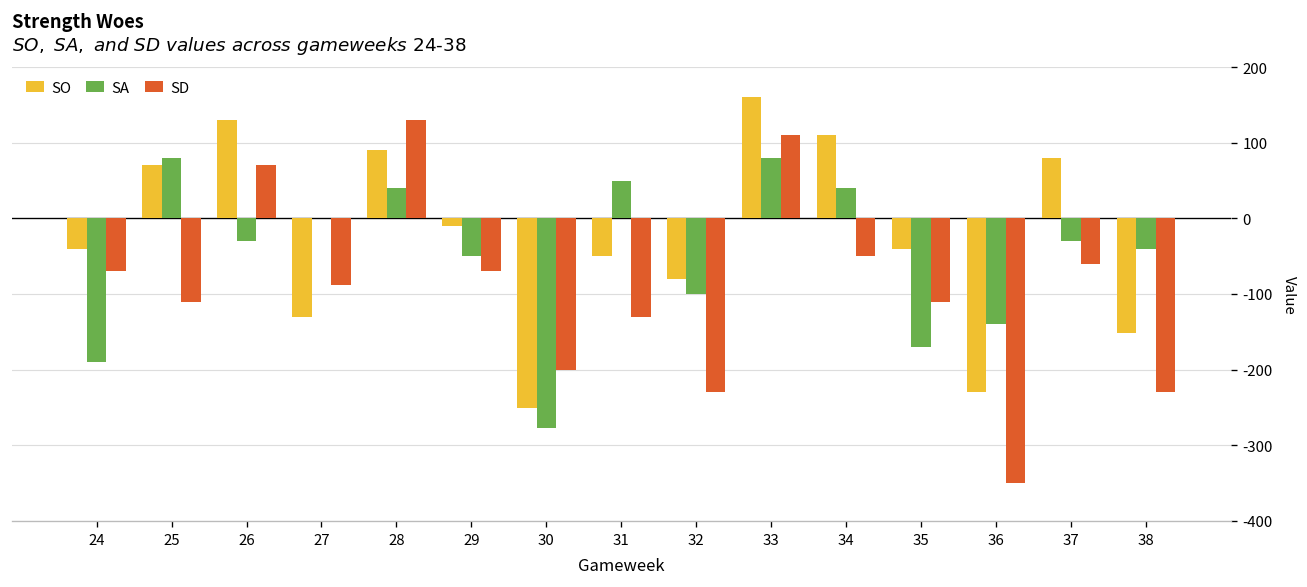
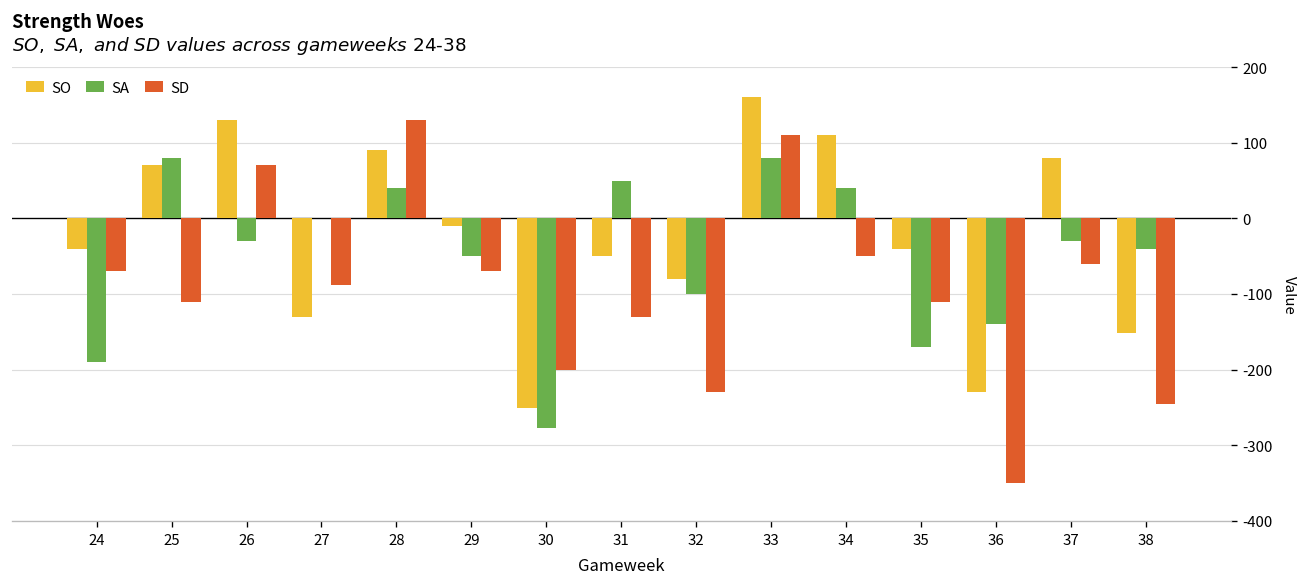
SD, 38: -230 -> -250
